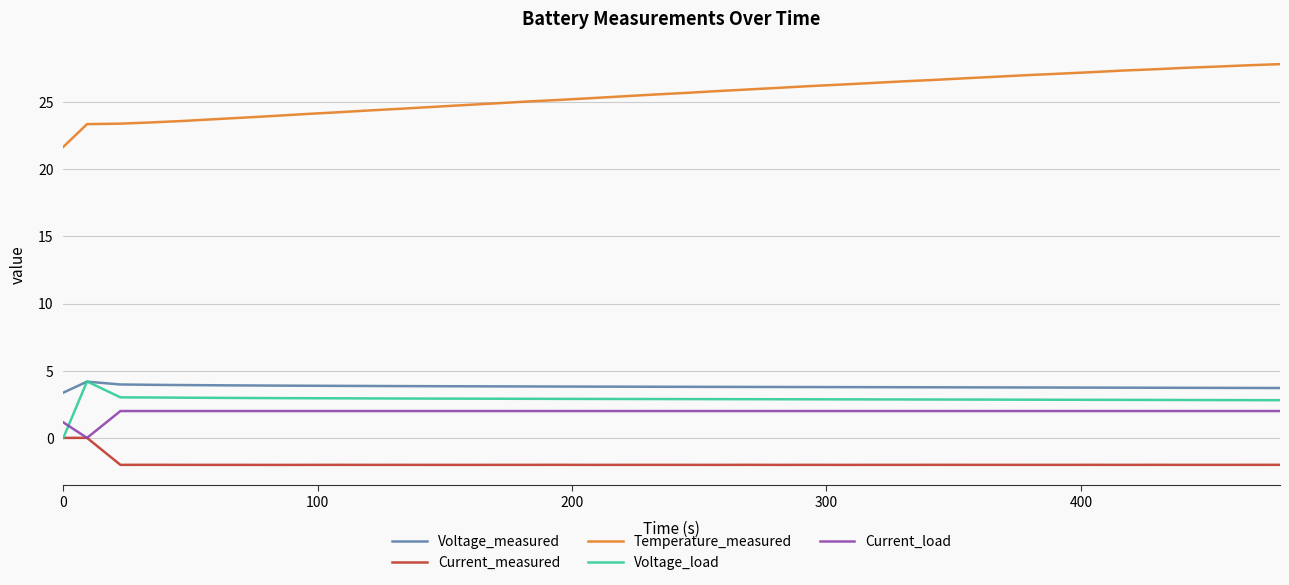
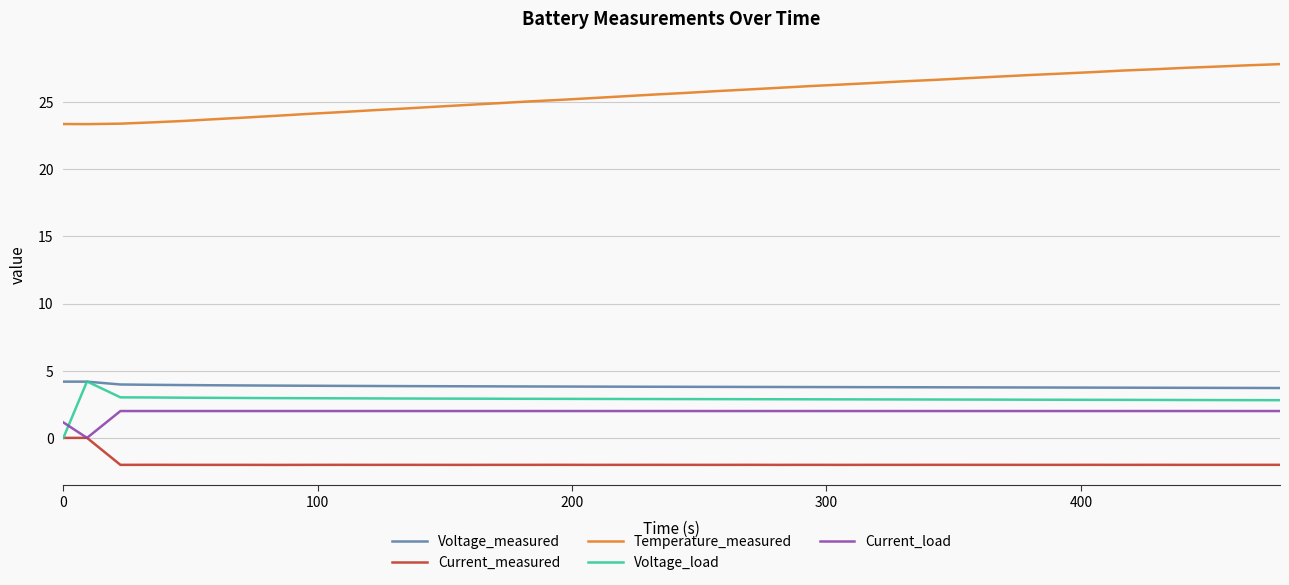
Voltage_measured, 0: 3.4 -> 4.2
Temperature_measured, 0: 21.7 -> 23.4
